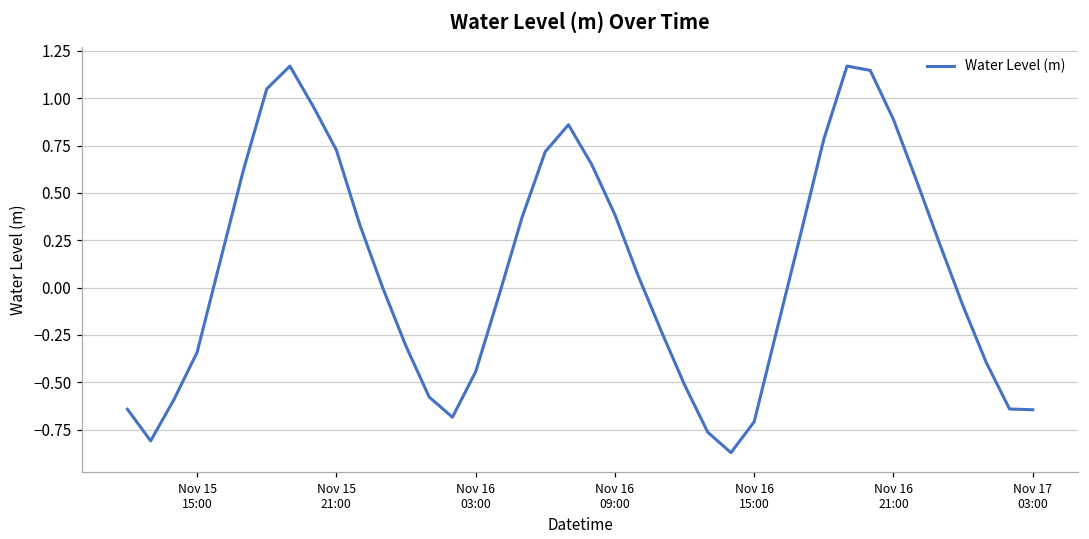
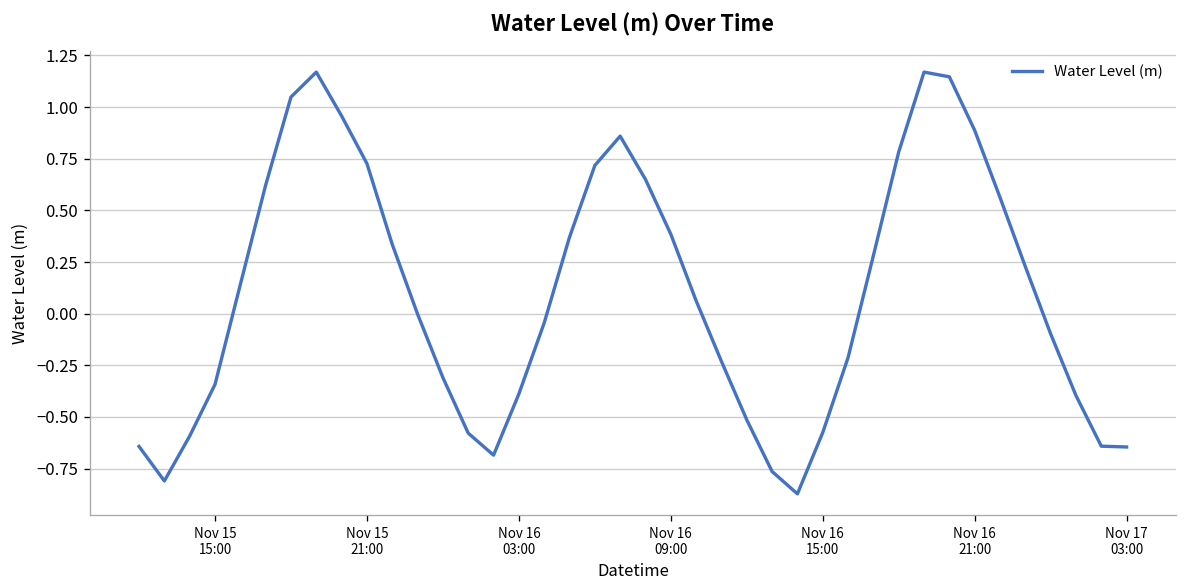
Nov 16 03:00: -0.44 -> -0.39
Nov 16 15:00: -0.71 -> -0.58
